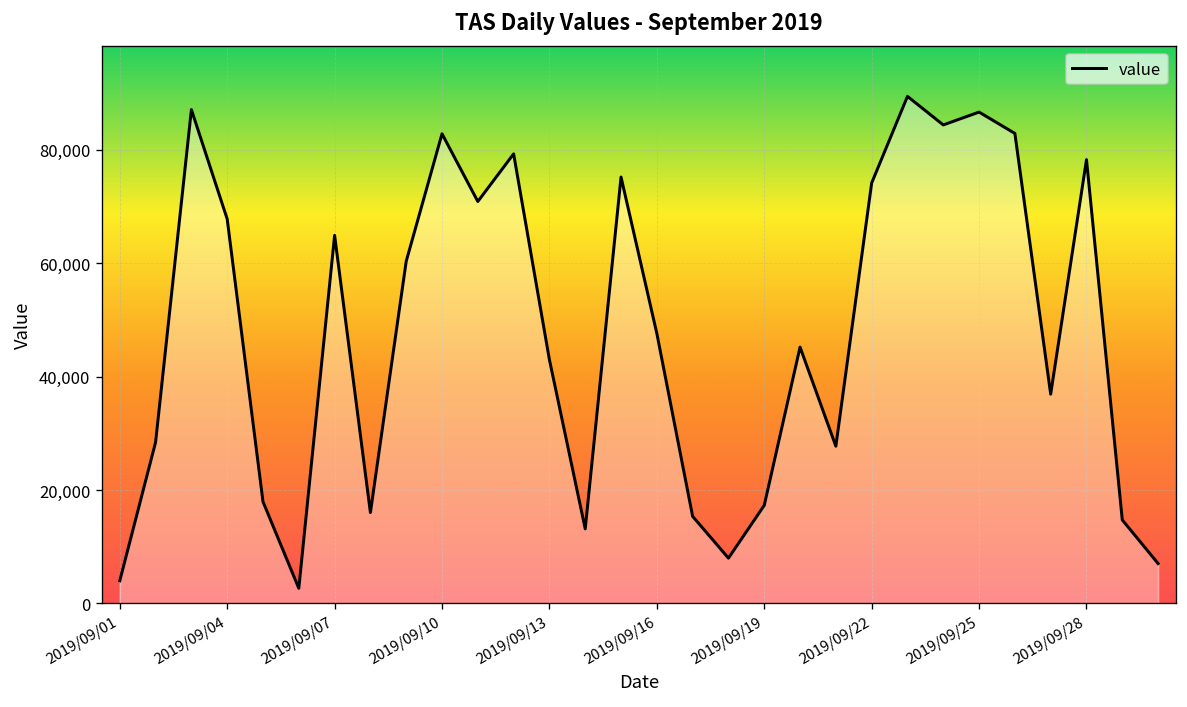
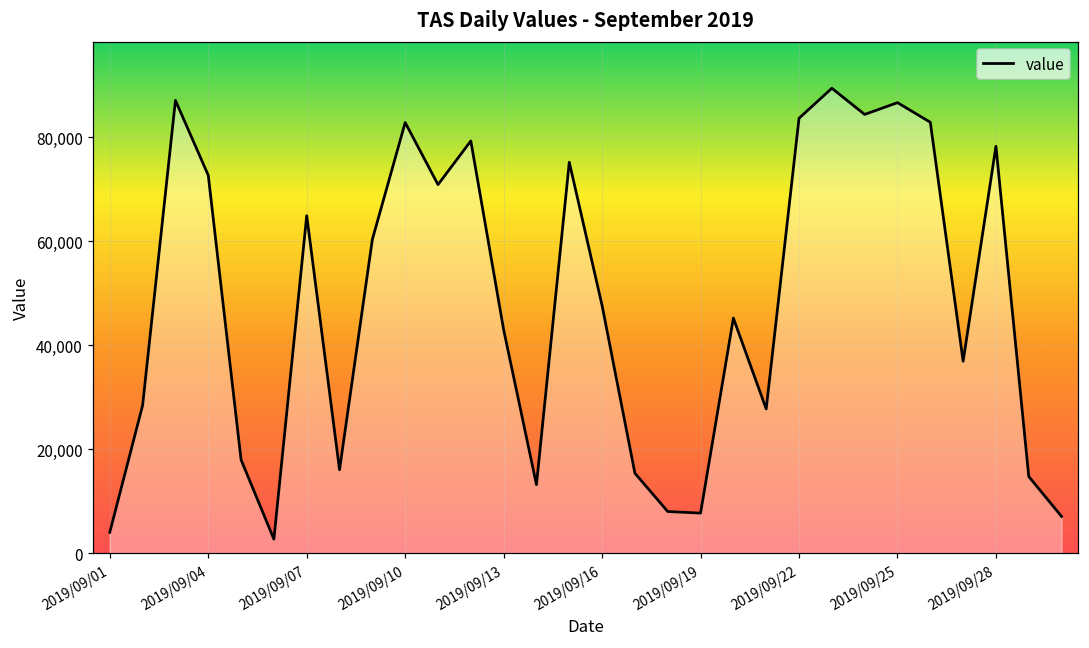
2019/09/04: 68,000 -> 73,000
2019/09/19: 17,000 -> 8,000
2019/09/22: 74,000 -> 84,000
